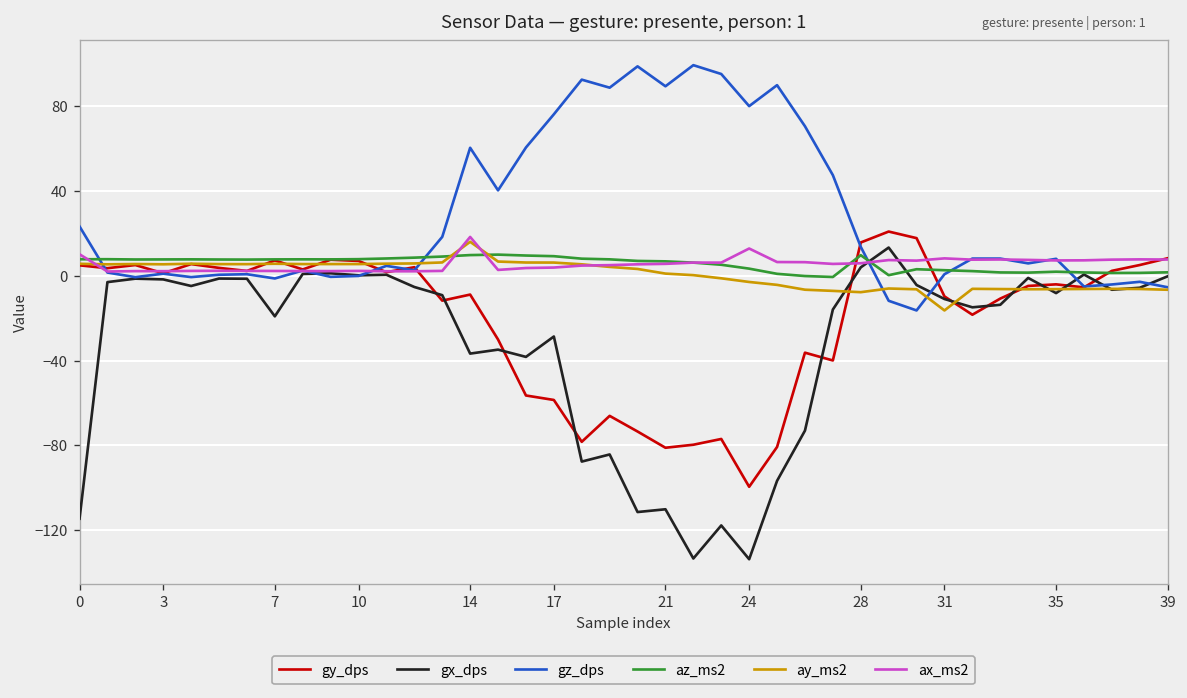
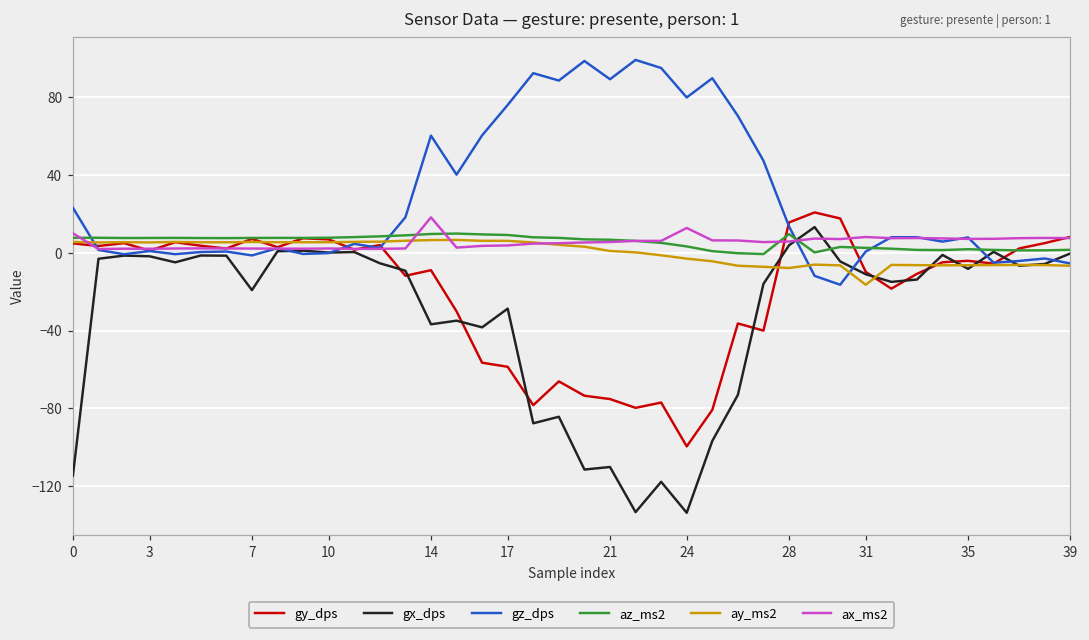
ay_ms2, 14: 16 -> 7
gy_dps, 21: -81 -> -75
